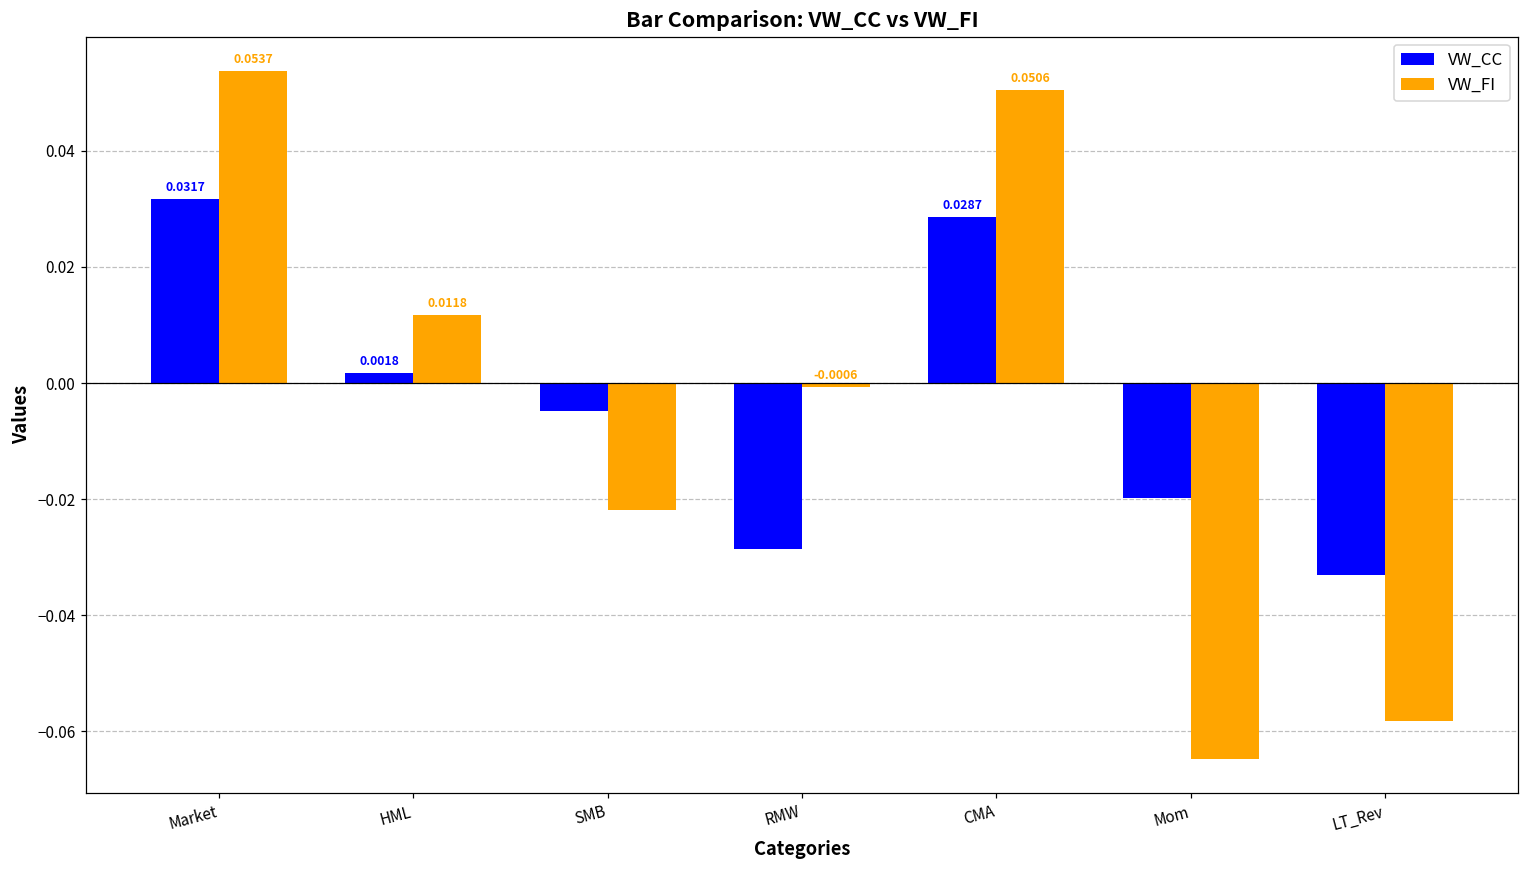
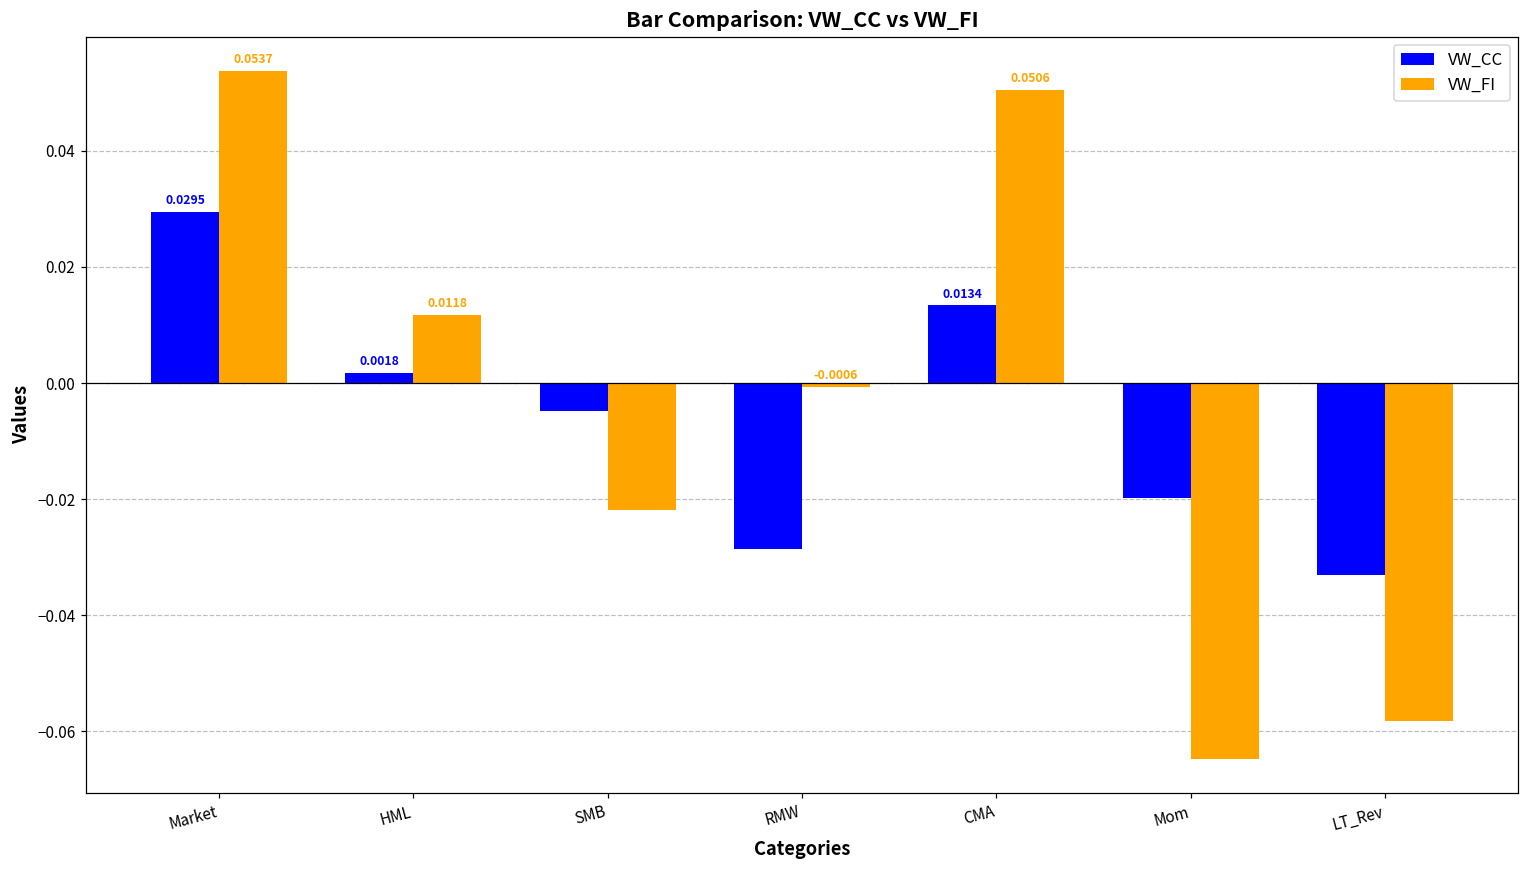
VW_CC, Market: 0.0317 -> 0.0295
VW_CC, CMA: 0.0287 -> 0.0134
